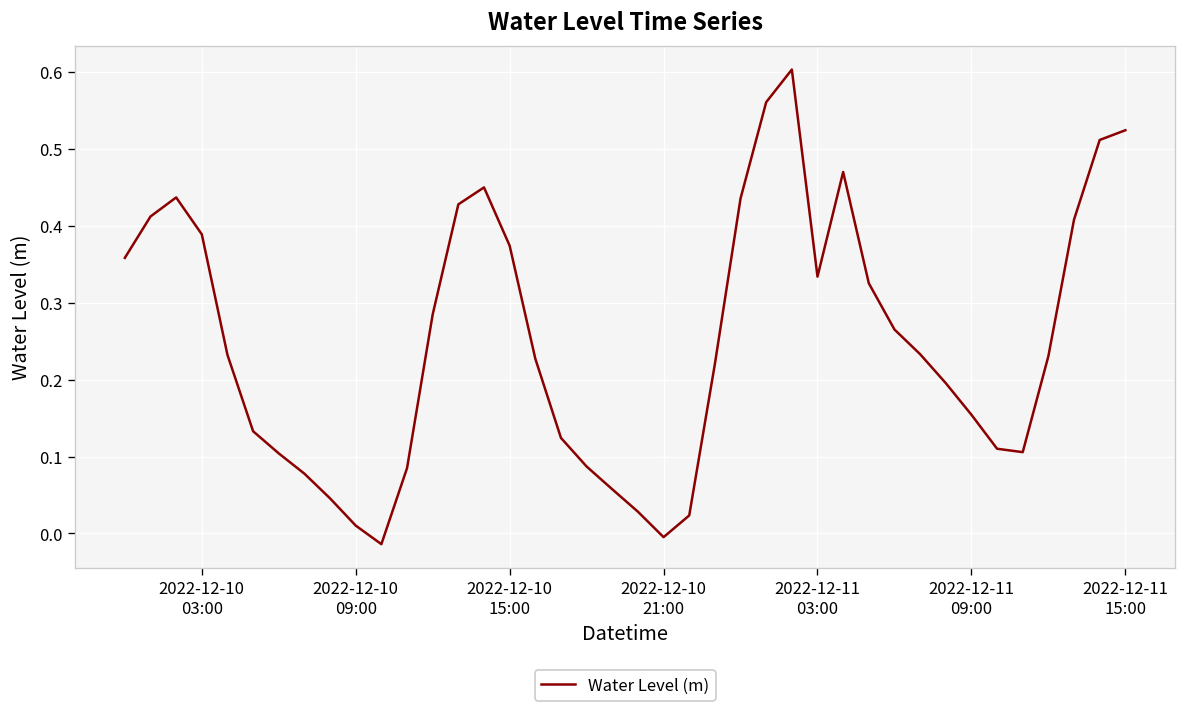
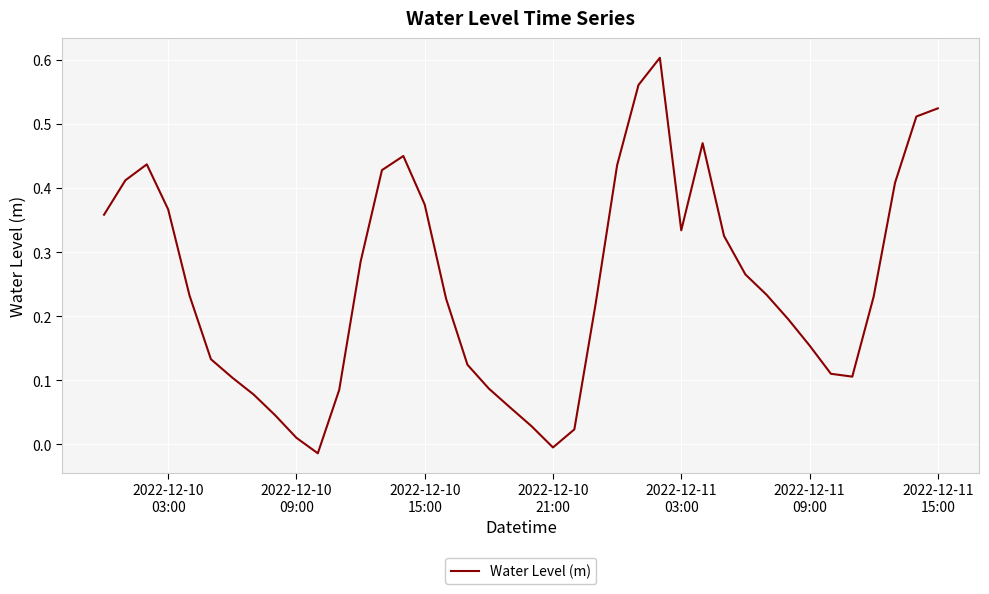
2022-12-10 03:00: 0.39 -> 0.37
